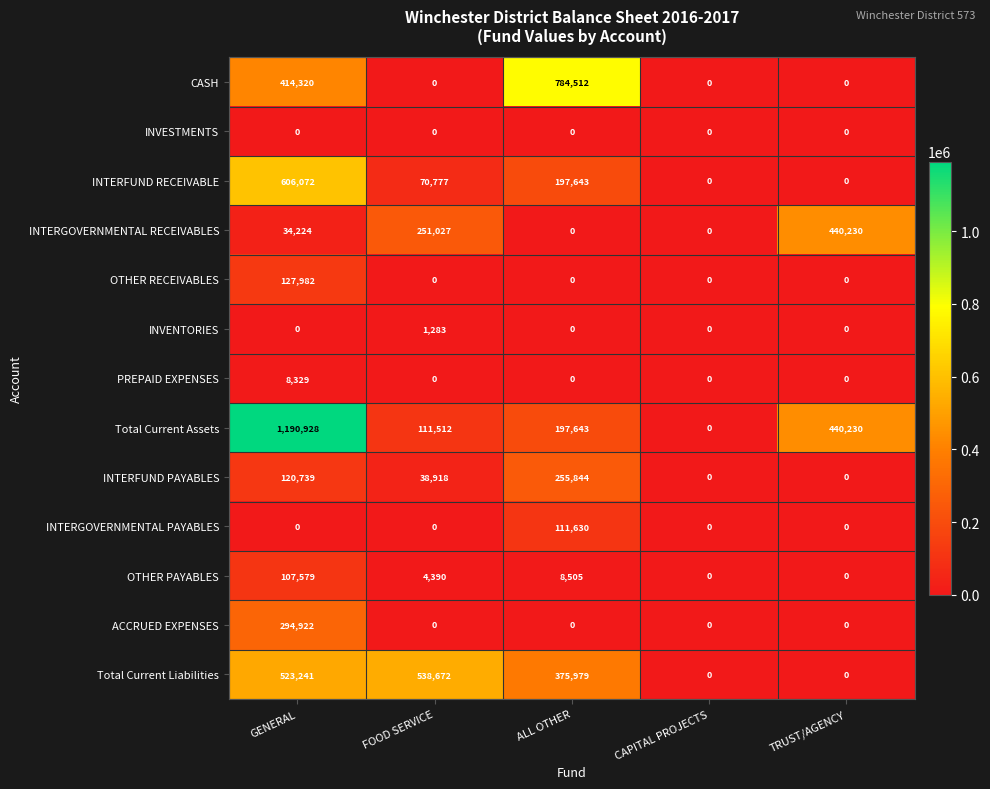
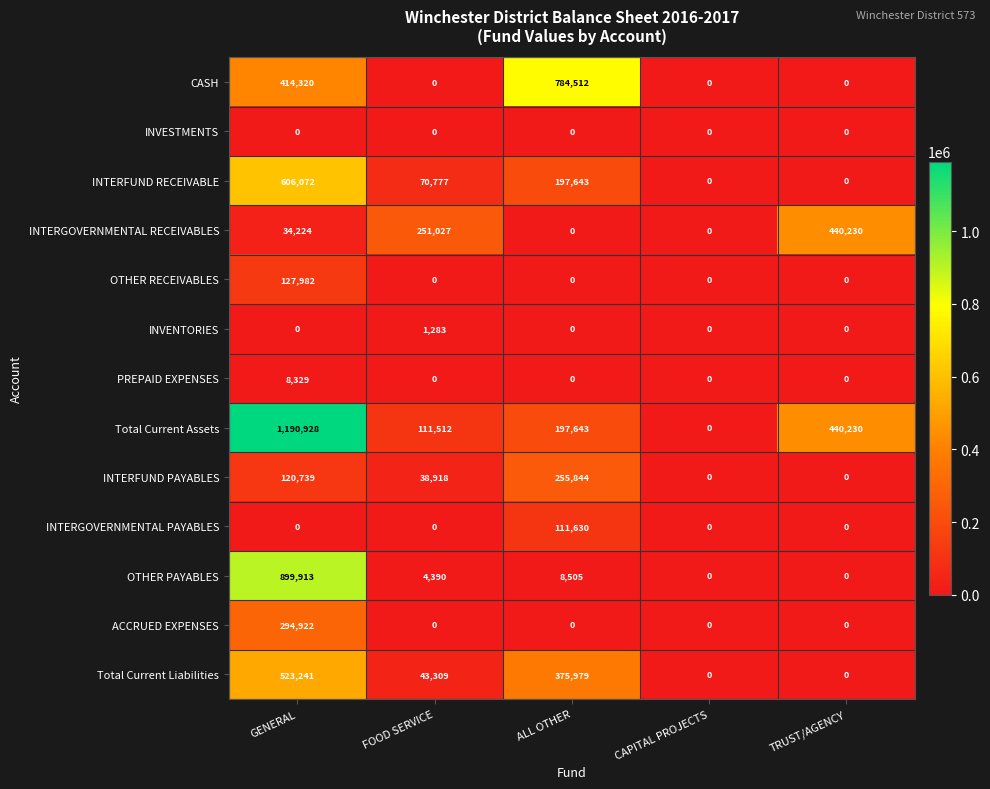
OTHER PAYABLES, GENERAL: 107,579 -> 899,913
Total Current Liabilities, FOOD SERVICE: 538,672 -> 43,309
